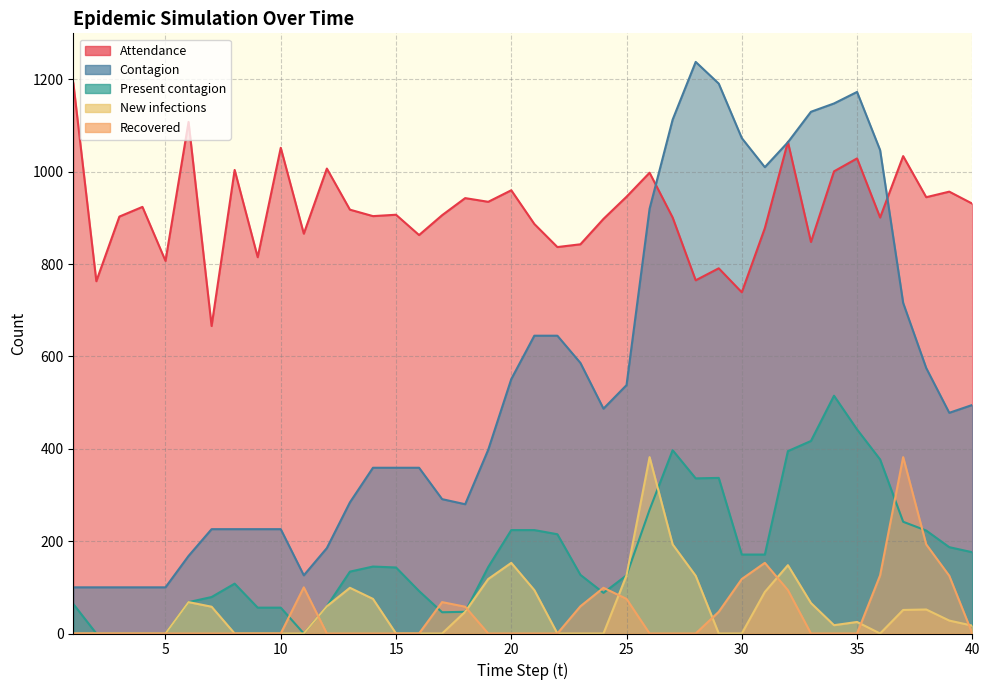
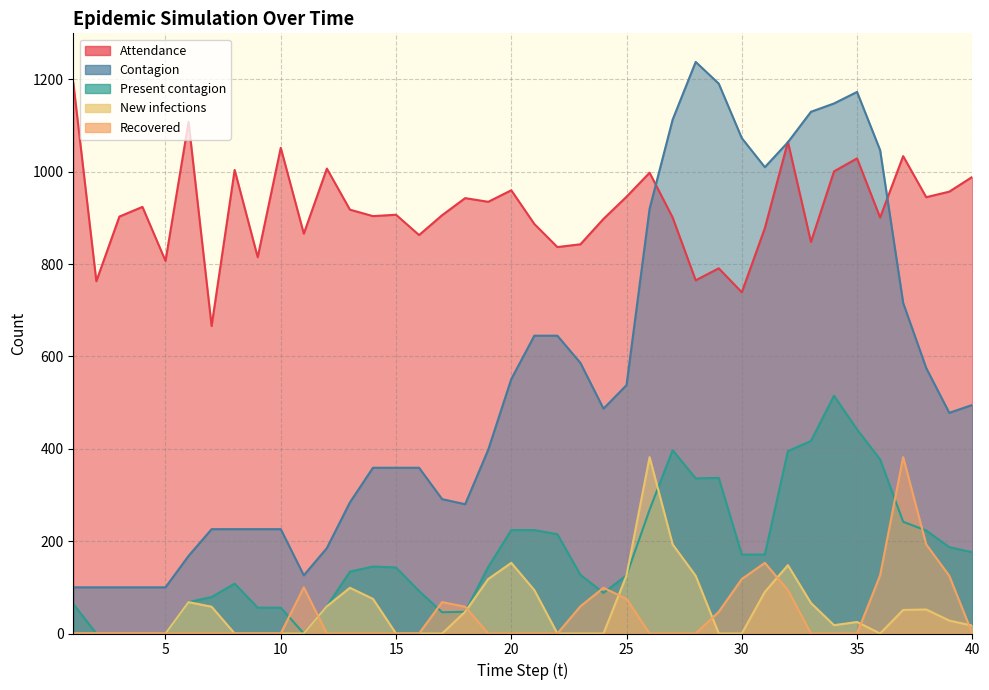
Attendance, 40: 930 -> 990
